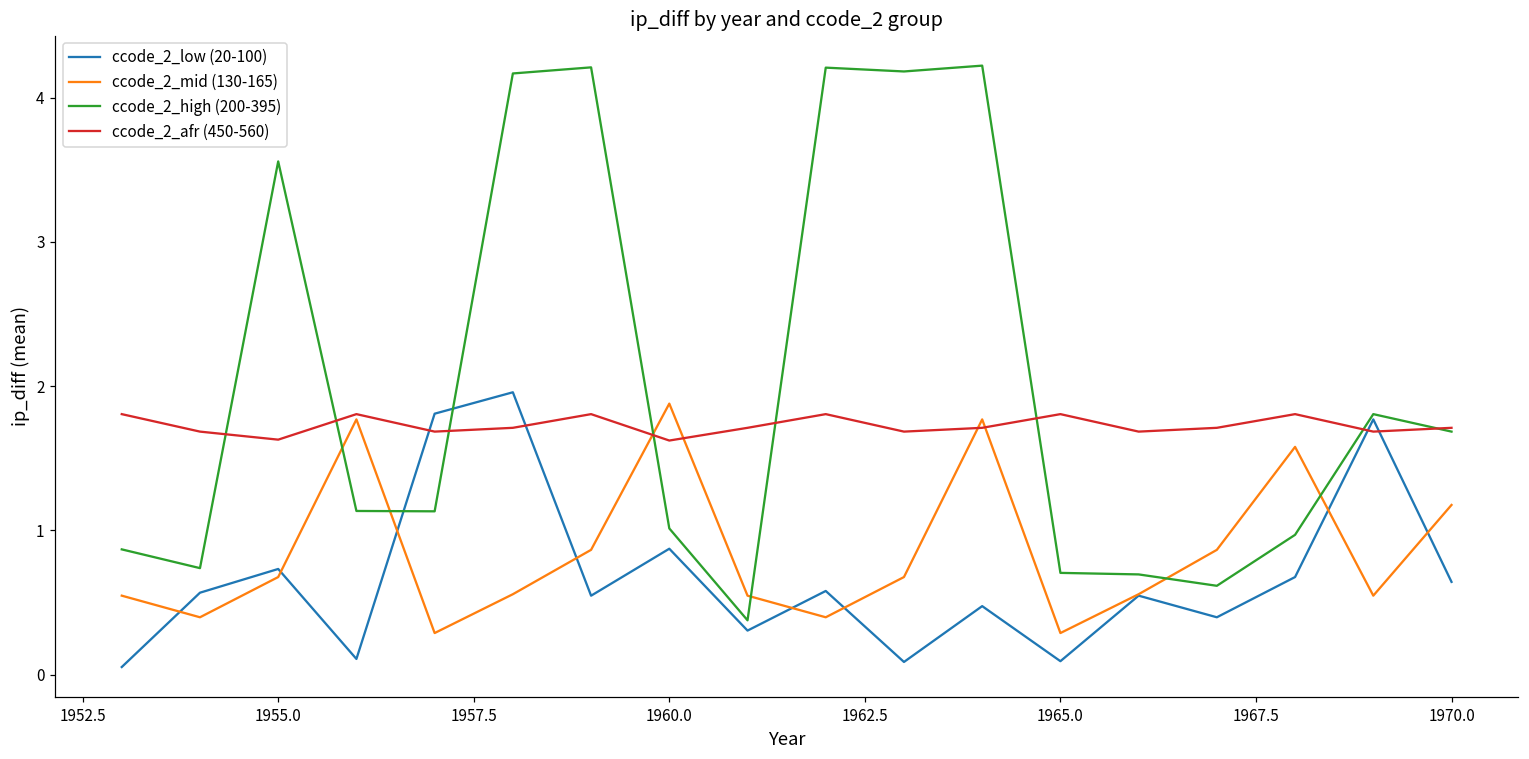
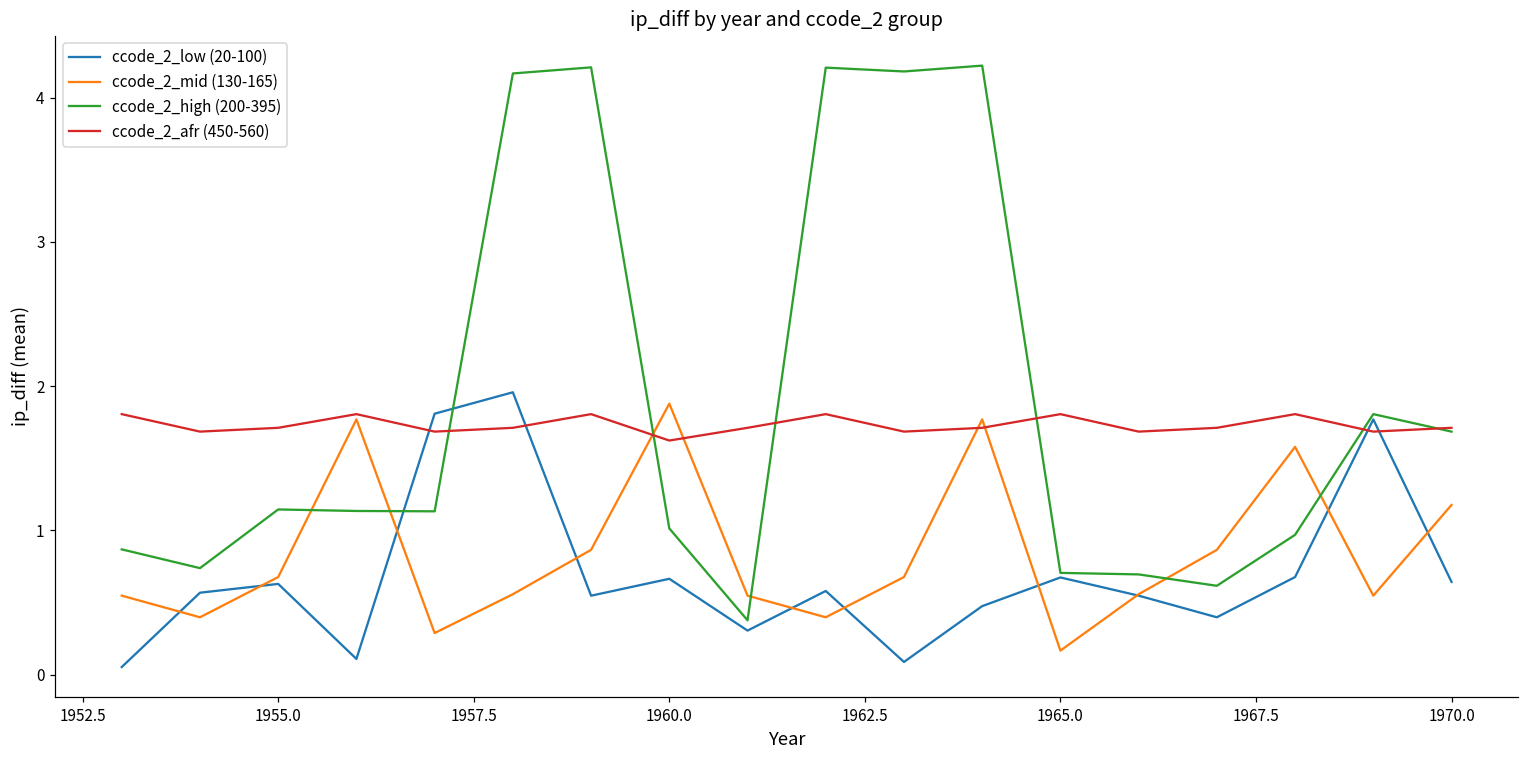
ccode_2_low (20-100), 1955.0: 0.73 -> 0.63
ccode_2_high (200-395), 1955.0: 3.56 -> 1.15
ccode_2_afr (450-560), 1955.0: 1.63 -> 1.71
ccode_2_low (20-100), 1960.0: 0.87 -> 0.66
ccode_2_low (20-100), 1965.0: 0.09 -> 0.67
ccode_2_mid (130-165), 1965.0: 0.29 -> 0.17
